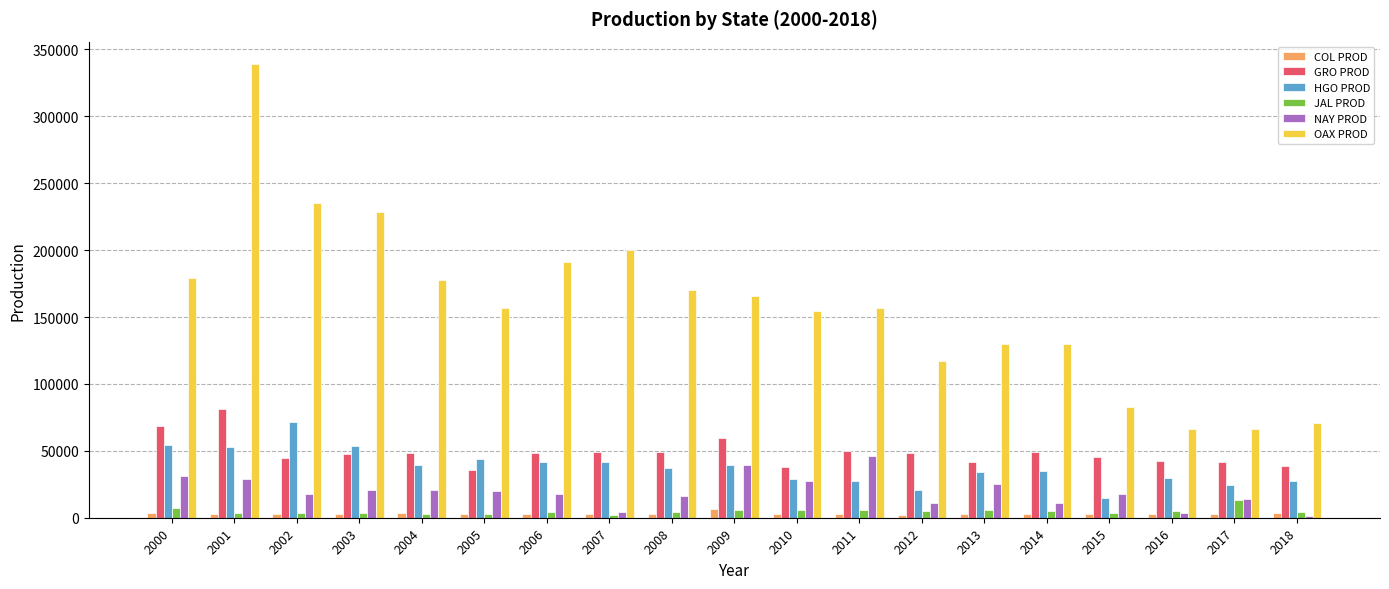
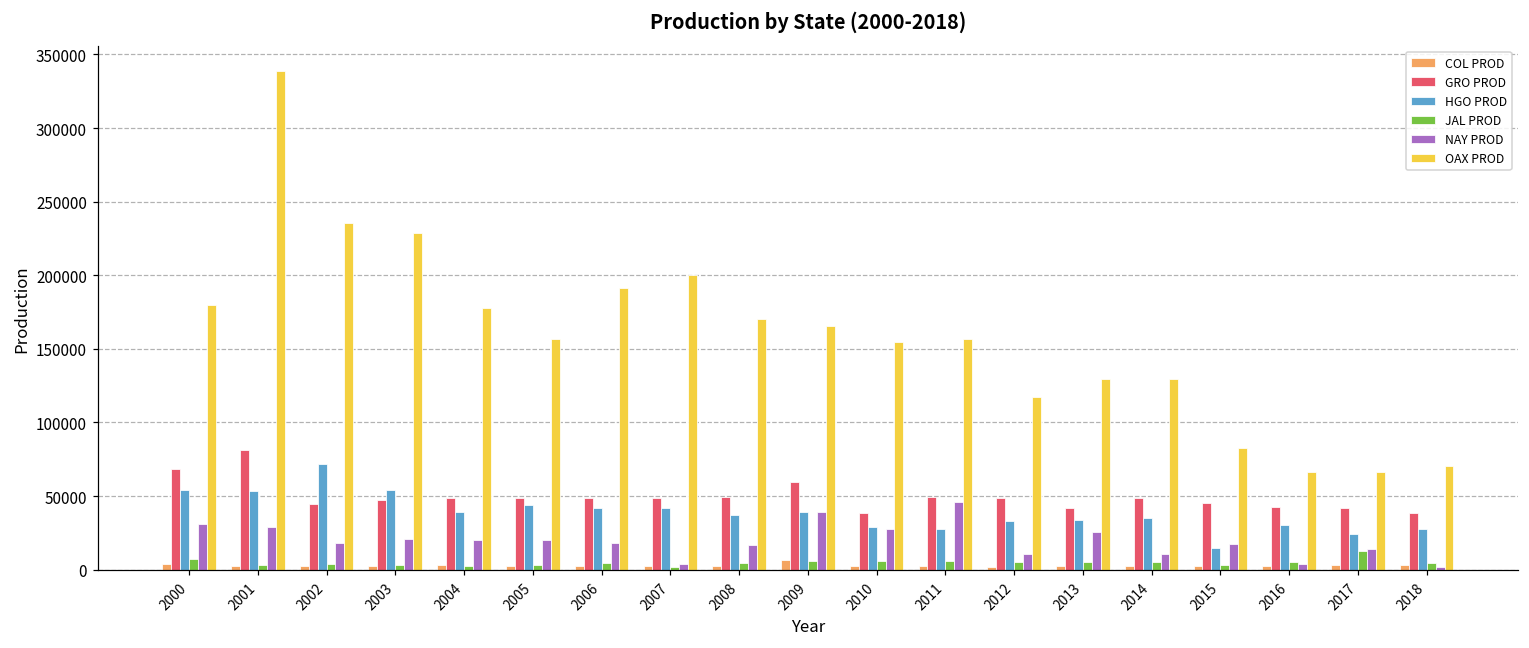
GRO PROD, 2005: 36000 -> 48000
HGO PROD, 2012: 21000 -> 33000
